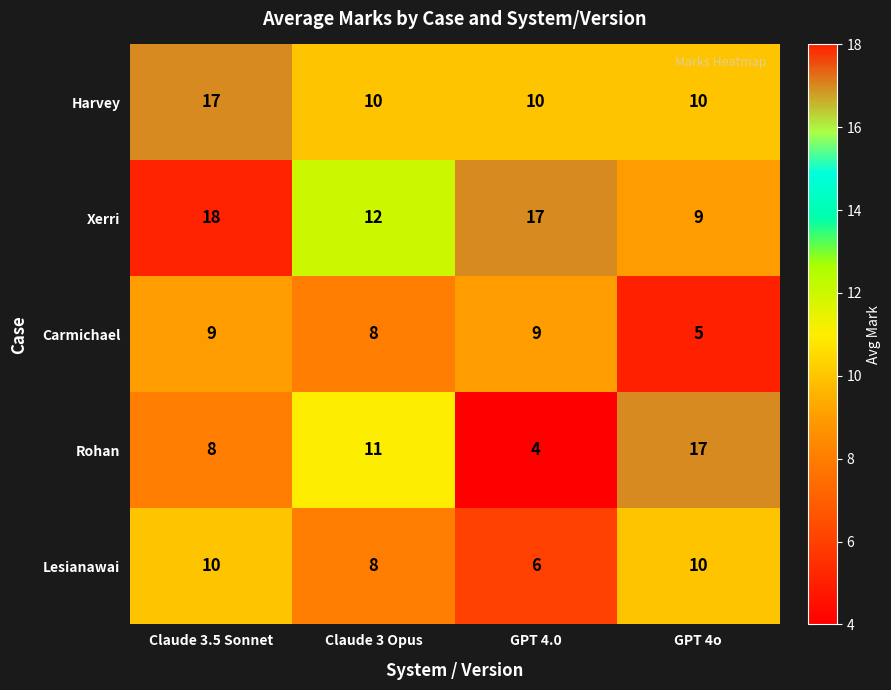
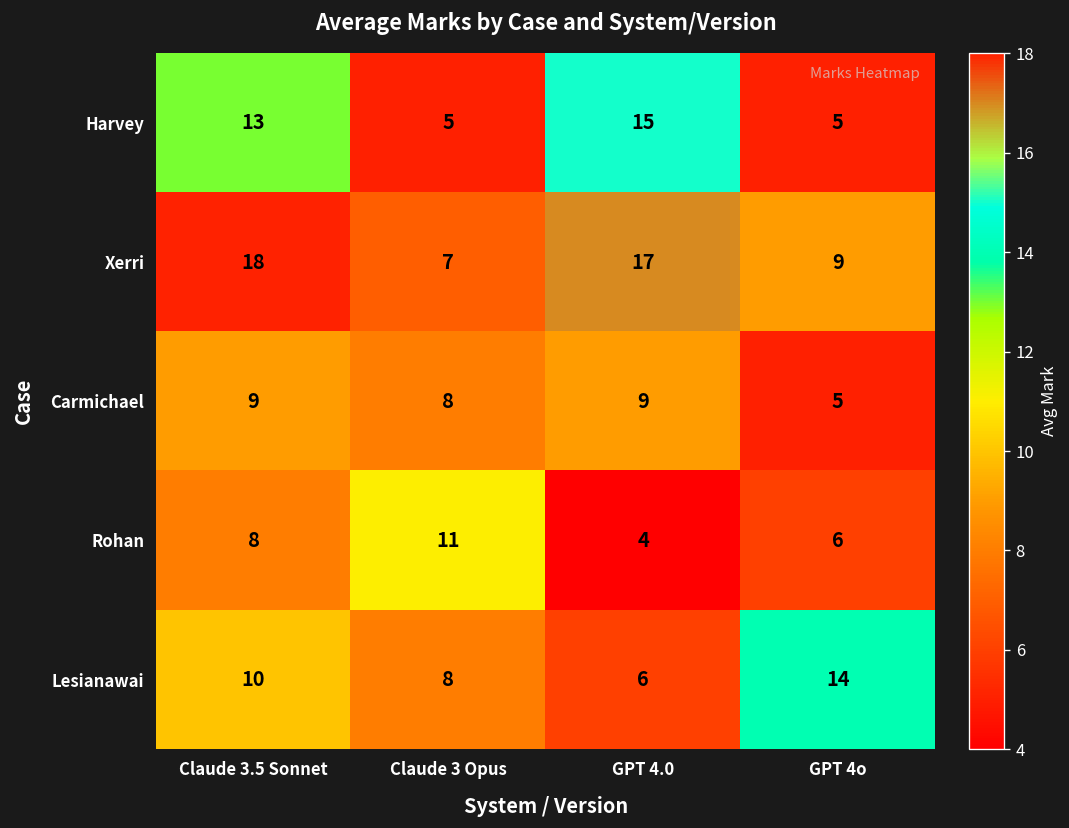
Harvey, Claude 3.5 Sonnet: 17 -> 13
Harvey, Claude 3 Opus: 10 -> 5
Harvey, GPT 4.0: 10 -> 15
Harvey, GPT 4o: 10 -> 5
Xerri, Claude 3 Opus: 12 -> 7
Rohan, GPT 4o: 17 -> 6
Lesianawai, GPT 4o: 10 -> 14
